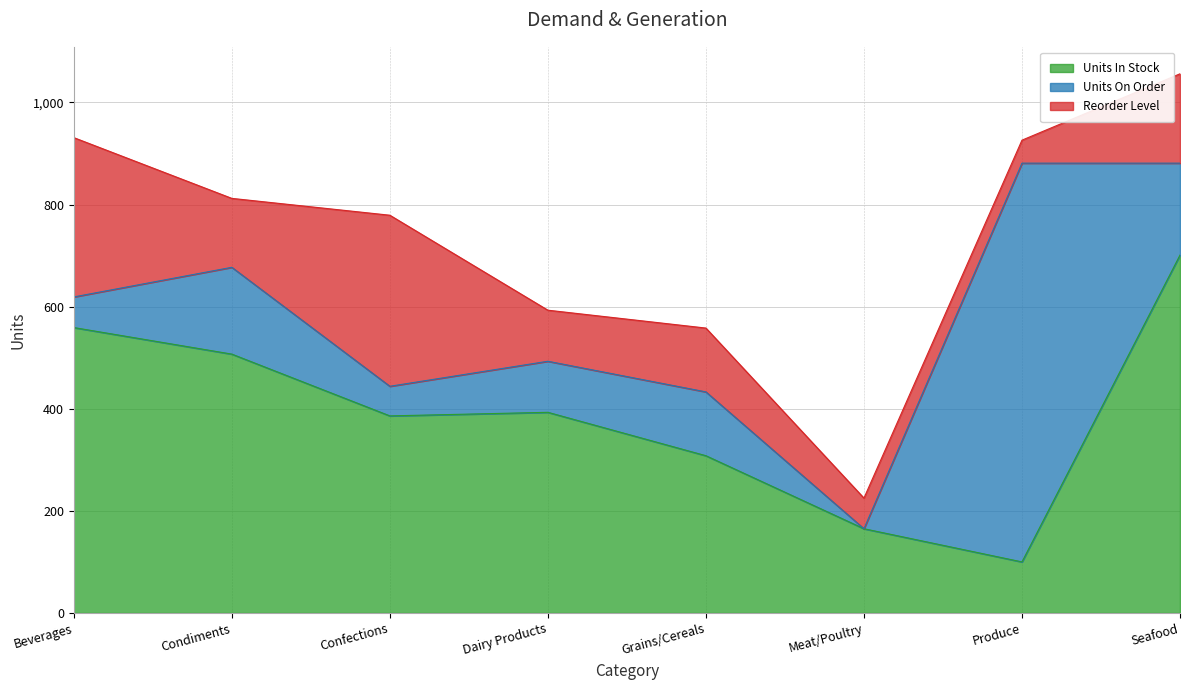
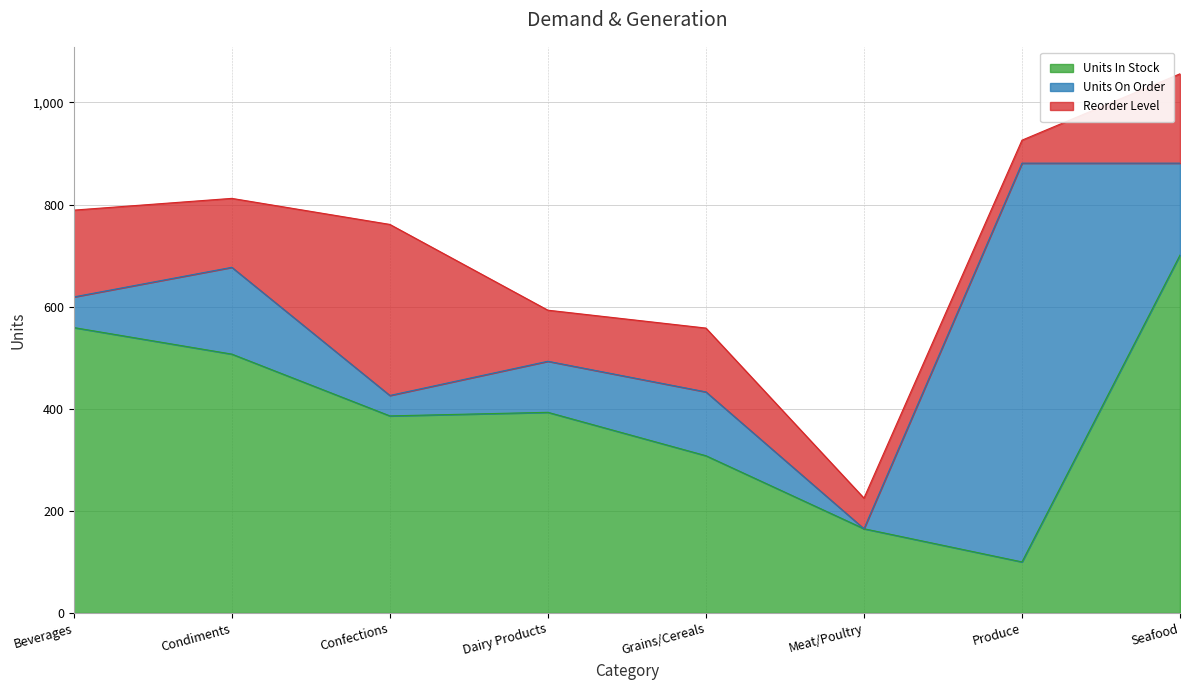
Reorder Level, Beverages: 310 -> 170
Units On Order, Confections: 60 -> 40
